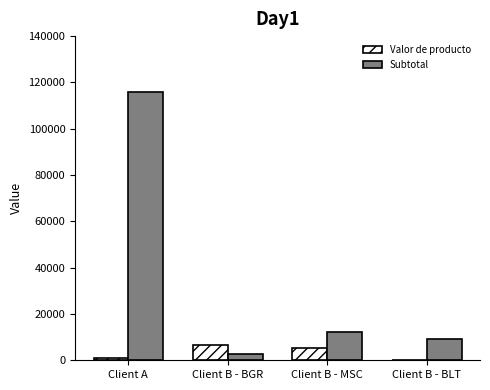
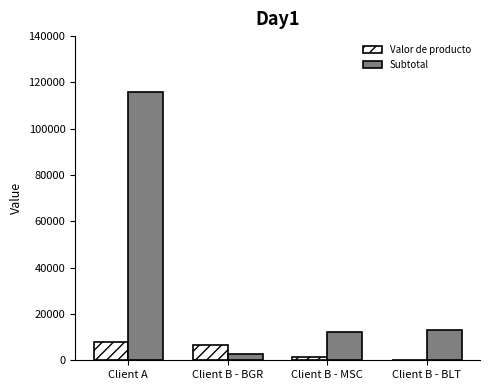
Valor de producto, Client A: 1000 -> 8000
Valor de producto, Client B - MSC: 6000 -> 1000
Subtotal, Client B - BLT: 9000 -> 13000
